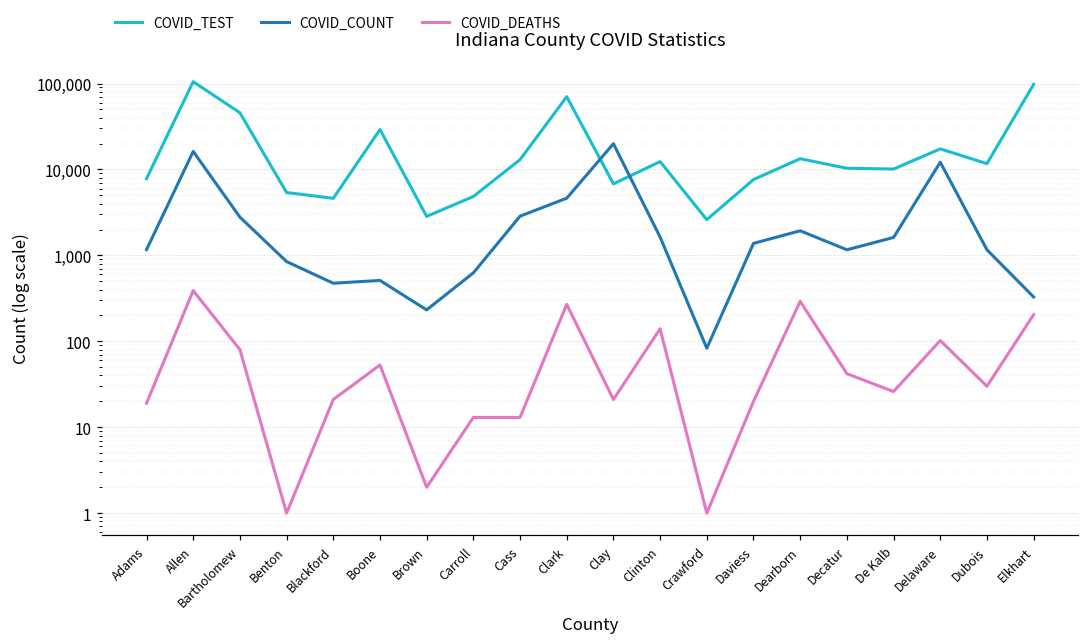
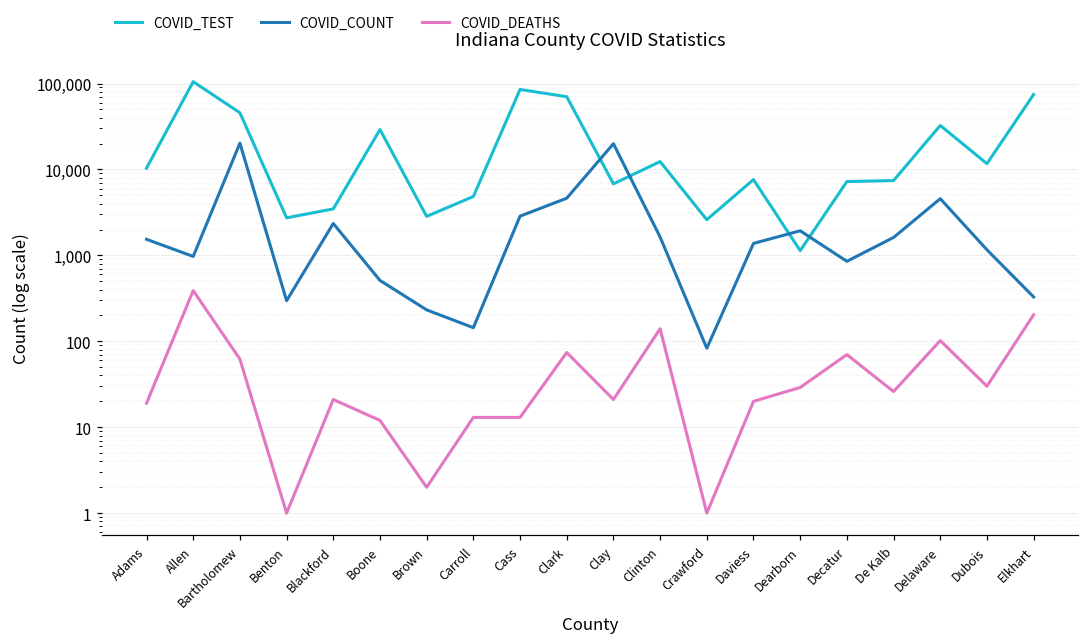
COVID_TEST, Adams: 8,000 -> 10,000
COVID_COUNT, Adams: 1,200 -> 1,500
COVID_COUNT, Allen: 16,000 -> 1,000
COVID_COUNT, Bartholomew: 2,800 -> 20,000
COVID_DEATHS, Bartholomew: 80 -> 60
COVID_TEST, Benton: 5,000 -> 2,700
COVID_COUNT, Benton: 800 -> 300
COVID_TEST, Blackford: 5,000 -> 3,000
COVID_COUNT, Blackford: 500 -> 2,400
COVID_DEATHS, Boone: 50 -> 12
COVID_COUNT, Carroll: 600 -> 140
COVID_TEST, Cass: 13,000 -> 90,000
COVID_DEATHS, Clark: 270 -> 70
COVID_TEST, Dearborn: 13,000 -> 1,100
COVID_DEATHS, Dearborn: 290 -> 29
COVID_TEST, Decatur: 10,000 -> 7,000
COVID_COUNT, Decatur: 1,200 -> 900
COVID_DEATHS, Decatur: 40 -> 70
COVID_TEST, De Kalb: 10,000 -> 7,000
COVID_TEST, Delaware: 17,000 -> 33,000
COVID_COUNT, Delaware: 12,000 -> 5,000
COVID_TEST, Elkhart: 100,000 -> 70,000
